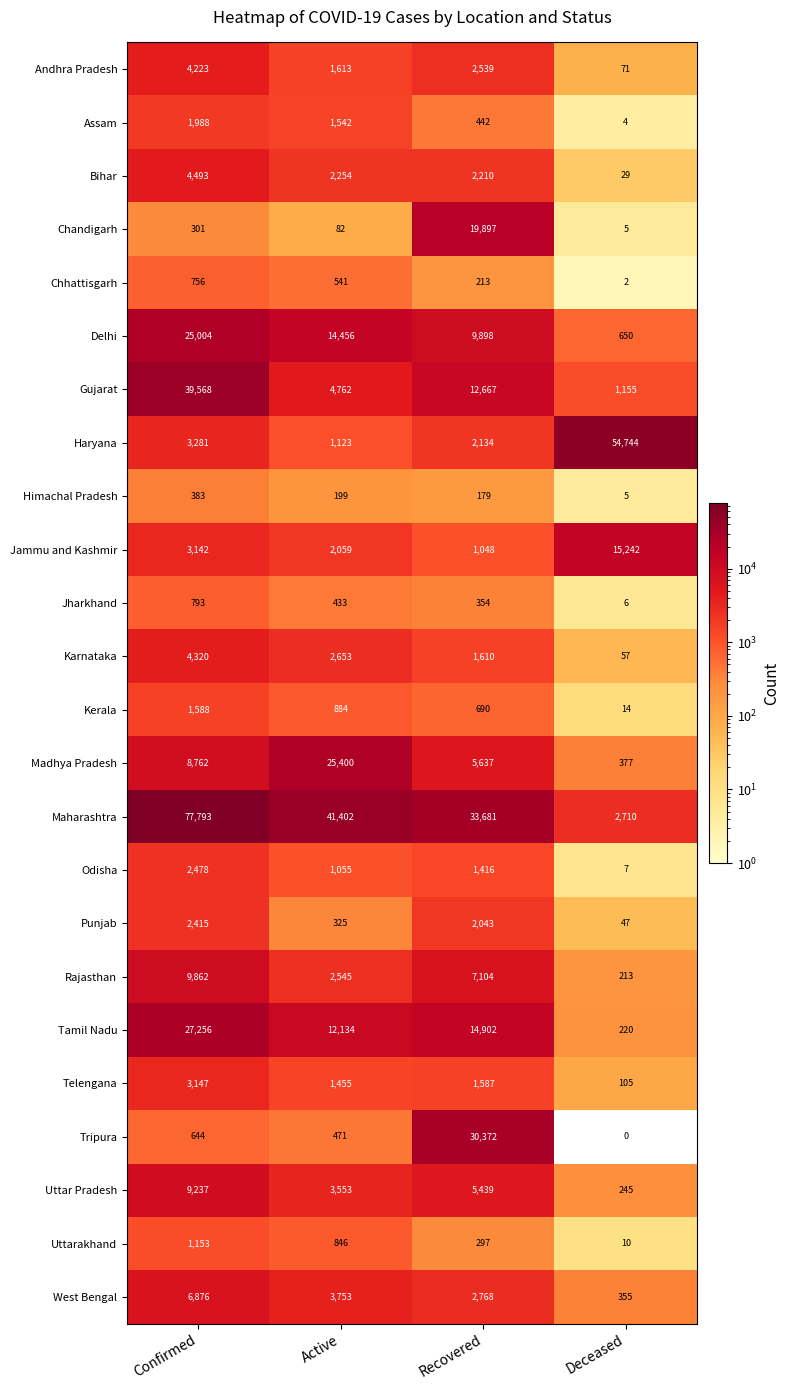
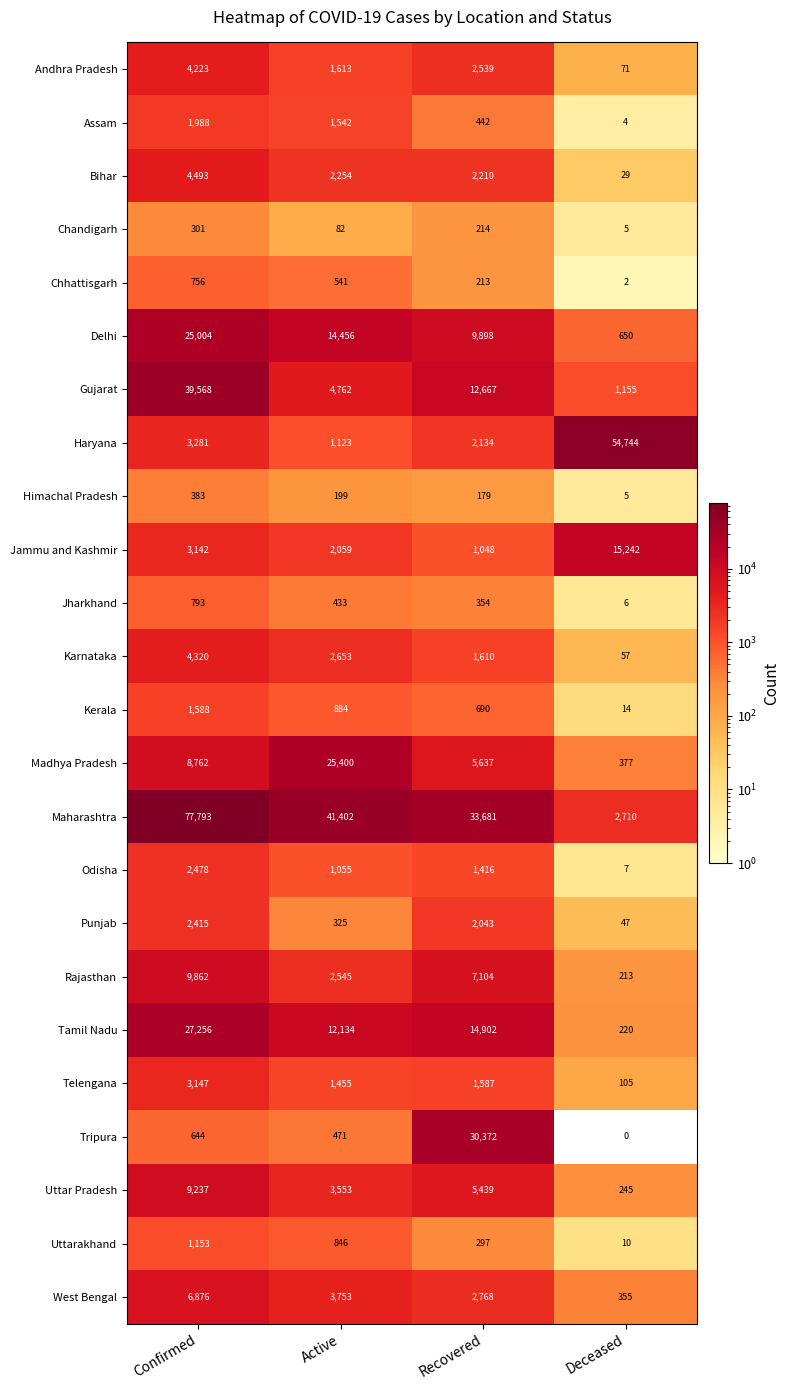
Chandigarh, Recovered: 19,897 -> 214
